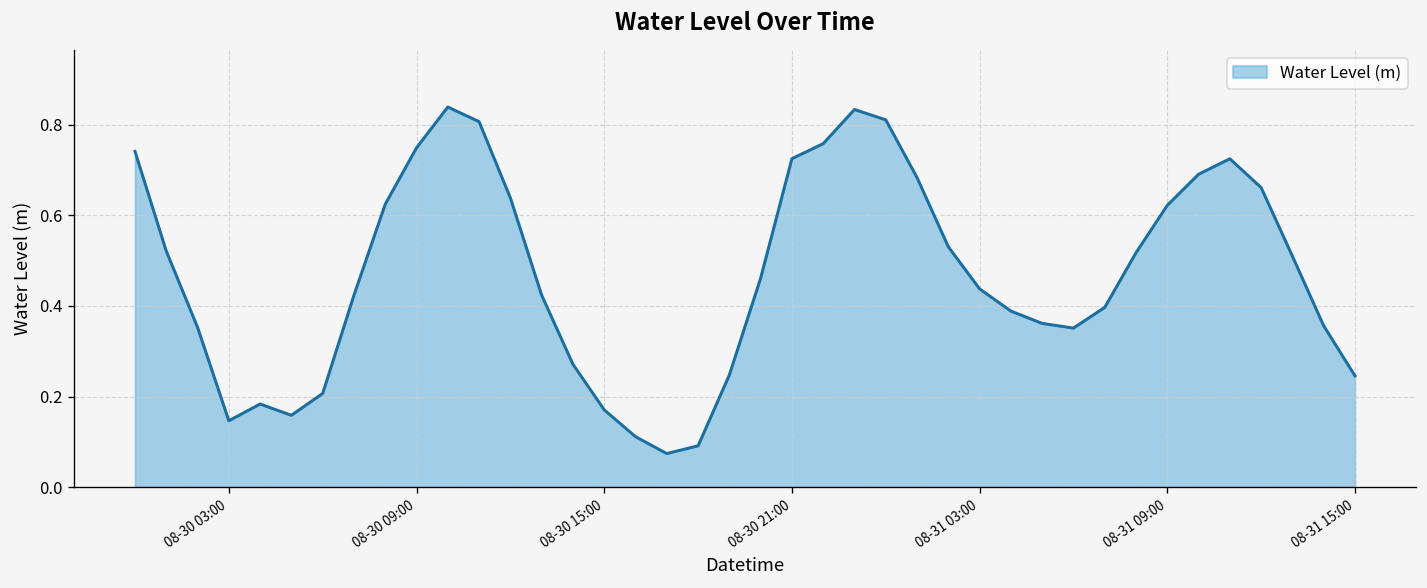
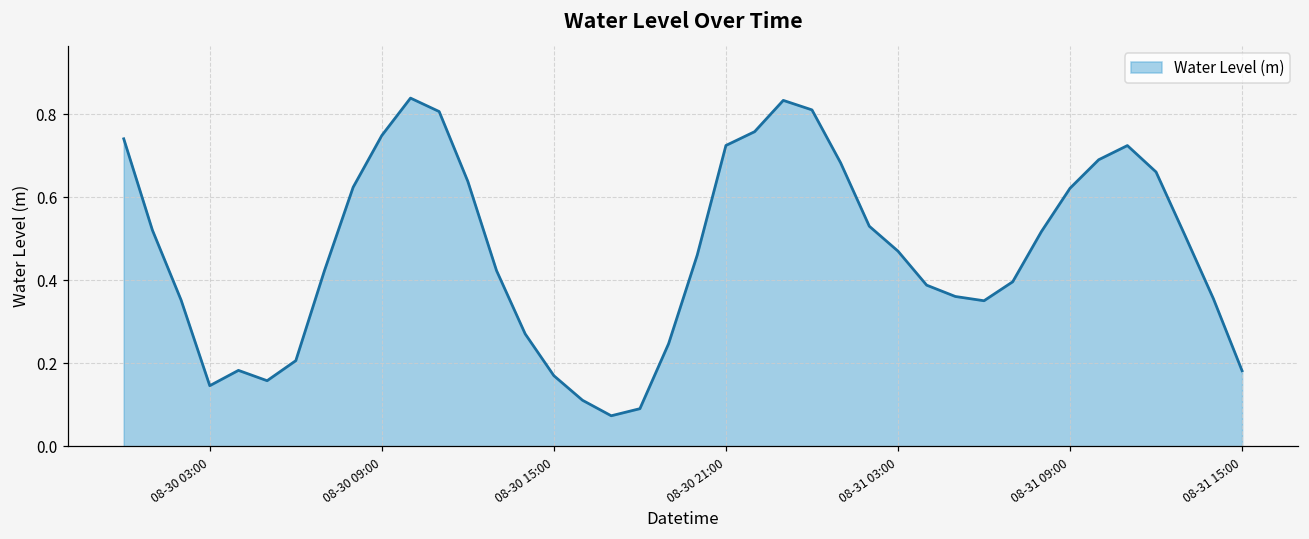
08-31 03:00: 0.44 -> 0.47
08-31 15:00: 0.25 -> 0.18
